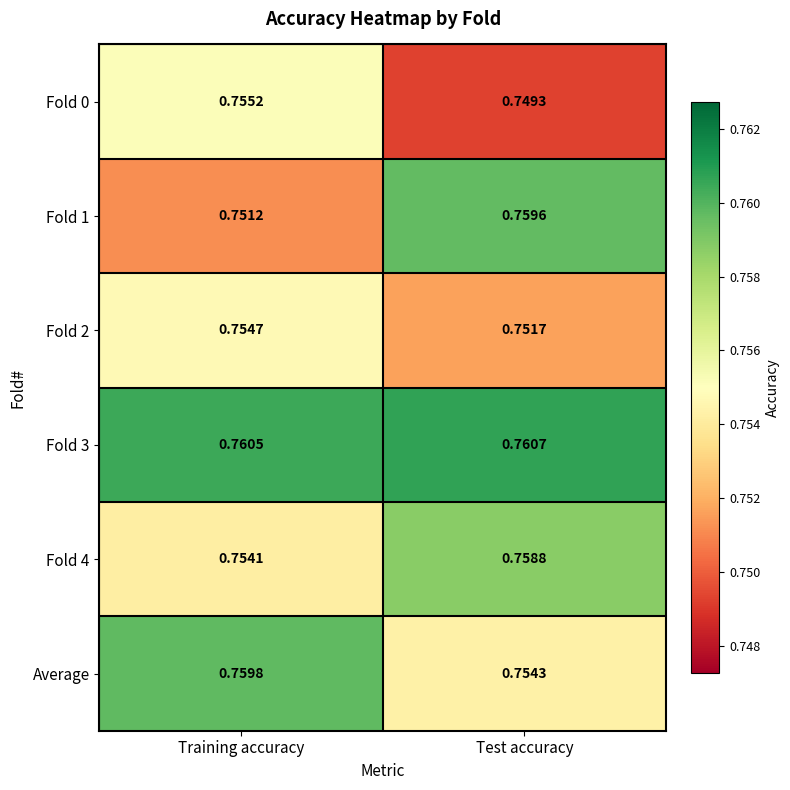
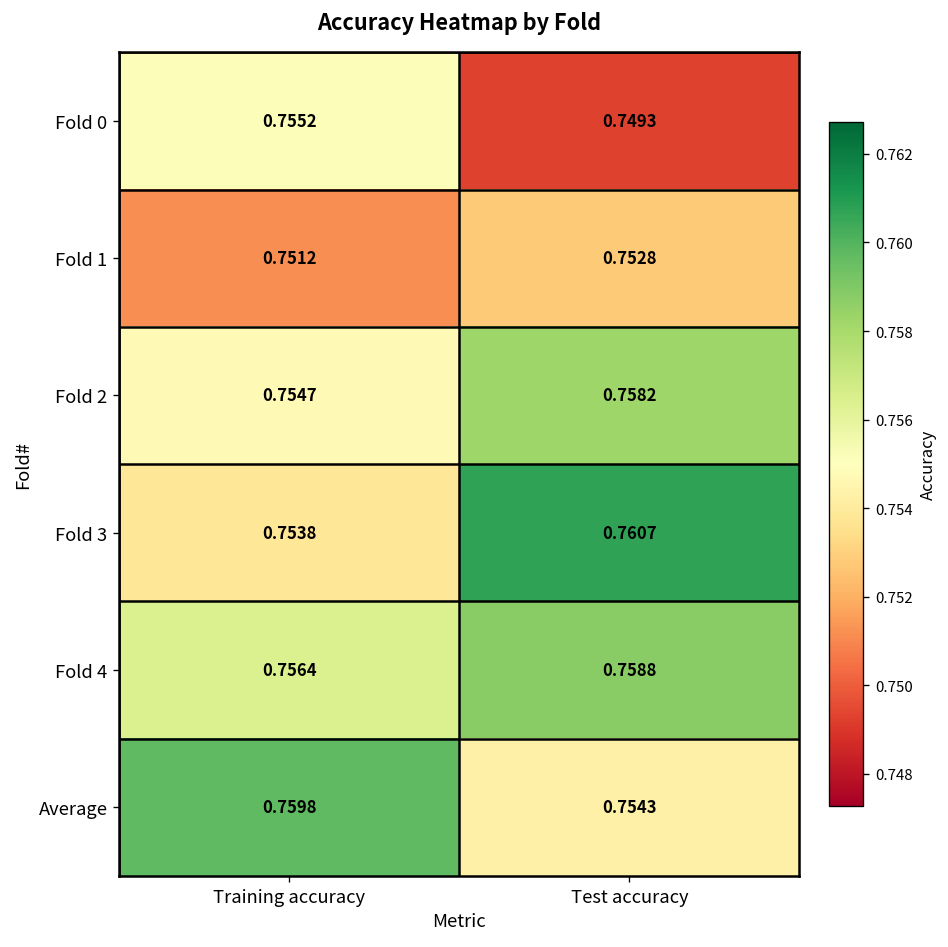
Fold 1, Test accuracy: 0.7596 -> 0.7528
Fold 2, Test accuracy: 0.7517 -> 0.7582
Fold 3, Training accuracy: 0.7605 -> 0.7538
Fold 4, Training accuracy: 0.7541 -> 0.7564
